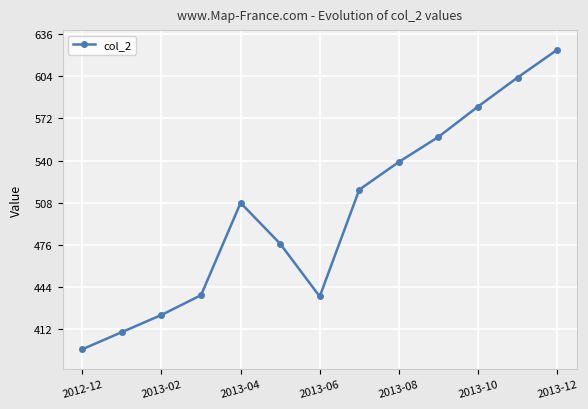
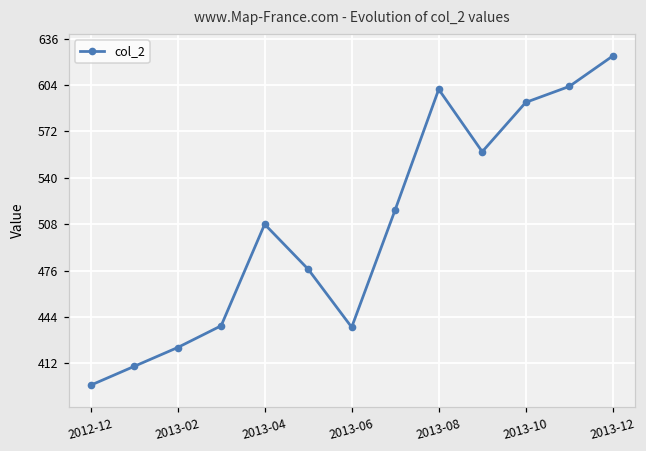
2013-08: 539 -> 601
2013-10: 581 -> 592
